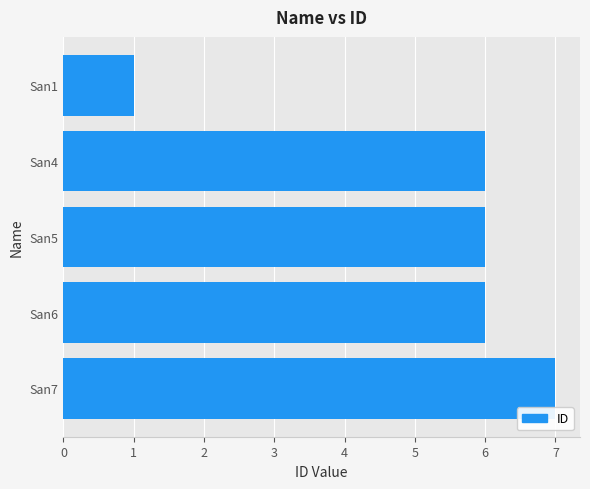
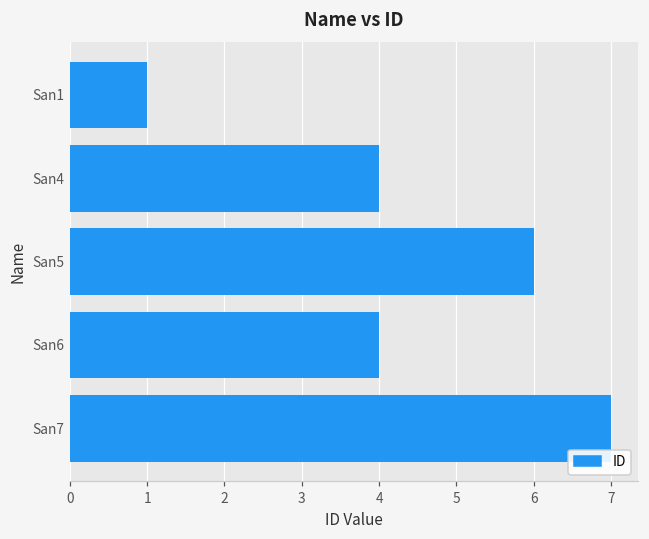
San4: 6 -> 4
San6: 6 -> 4
